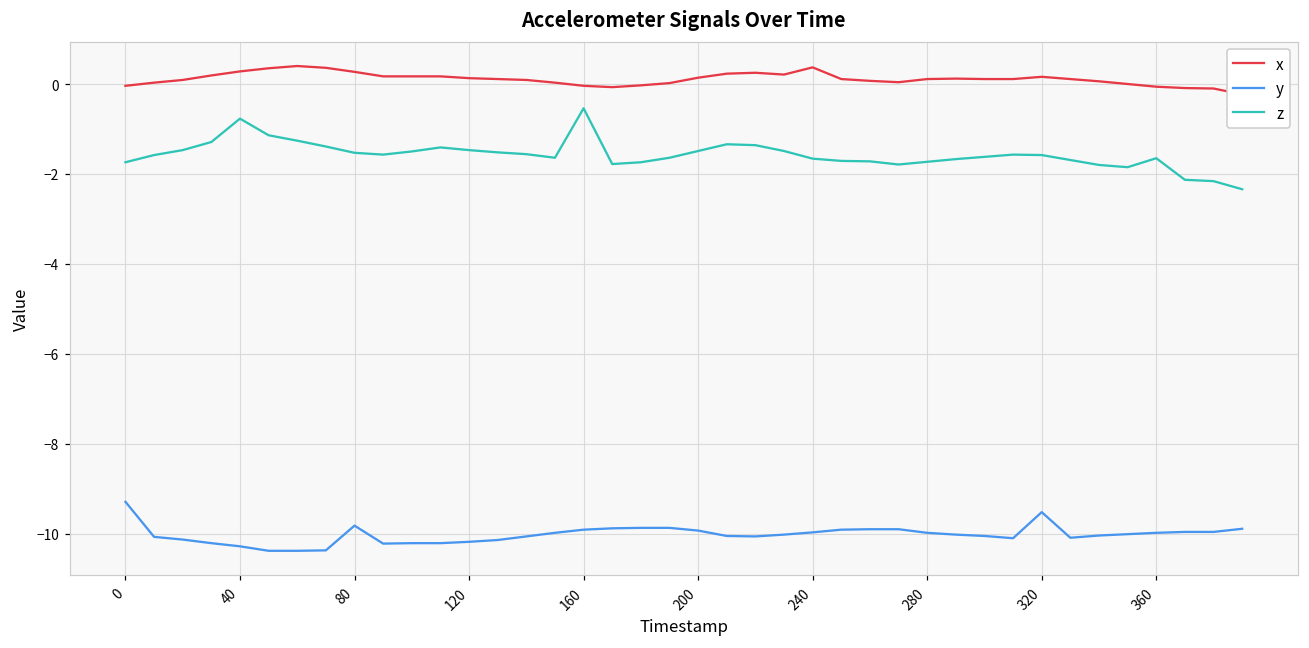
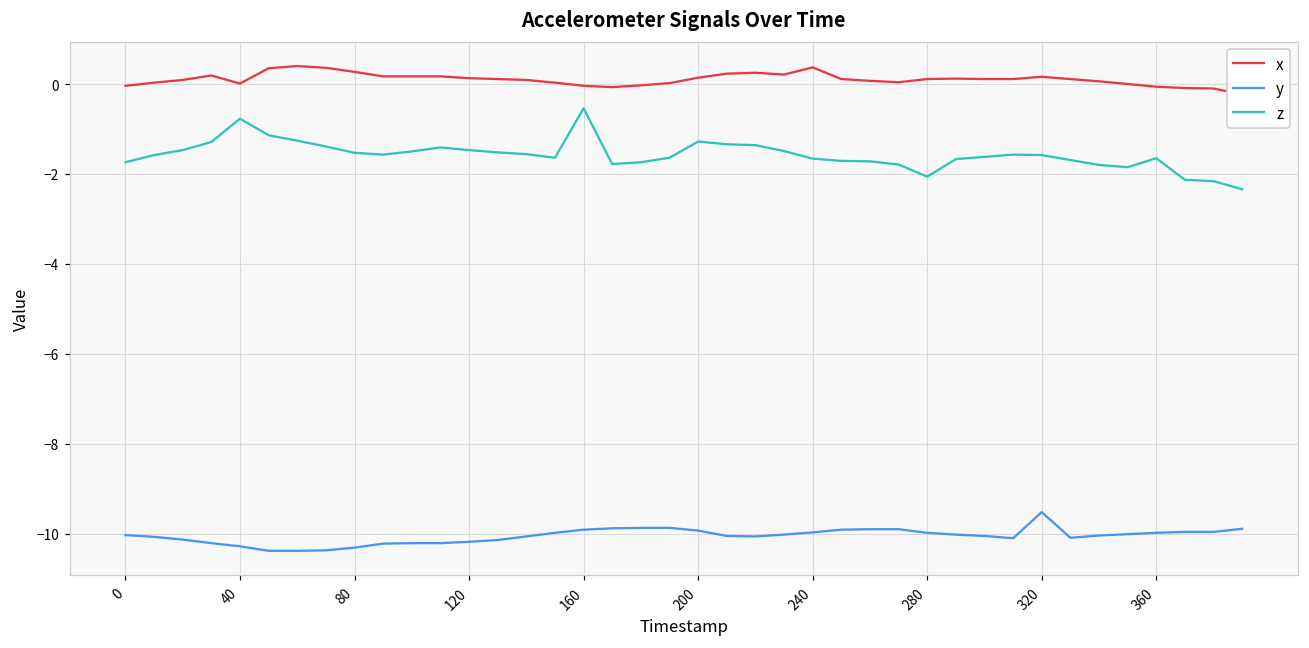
y, 0: -9.3 -> -10.0
x, 40: 0.3 -> 0.0
y, 80: -9.8 -> -10.3
z, 200: -1.5 -> -1.3
z, 280: -1.7 -> -2.1
